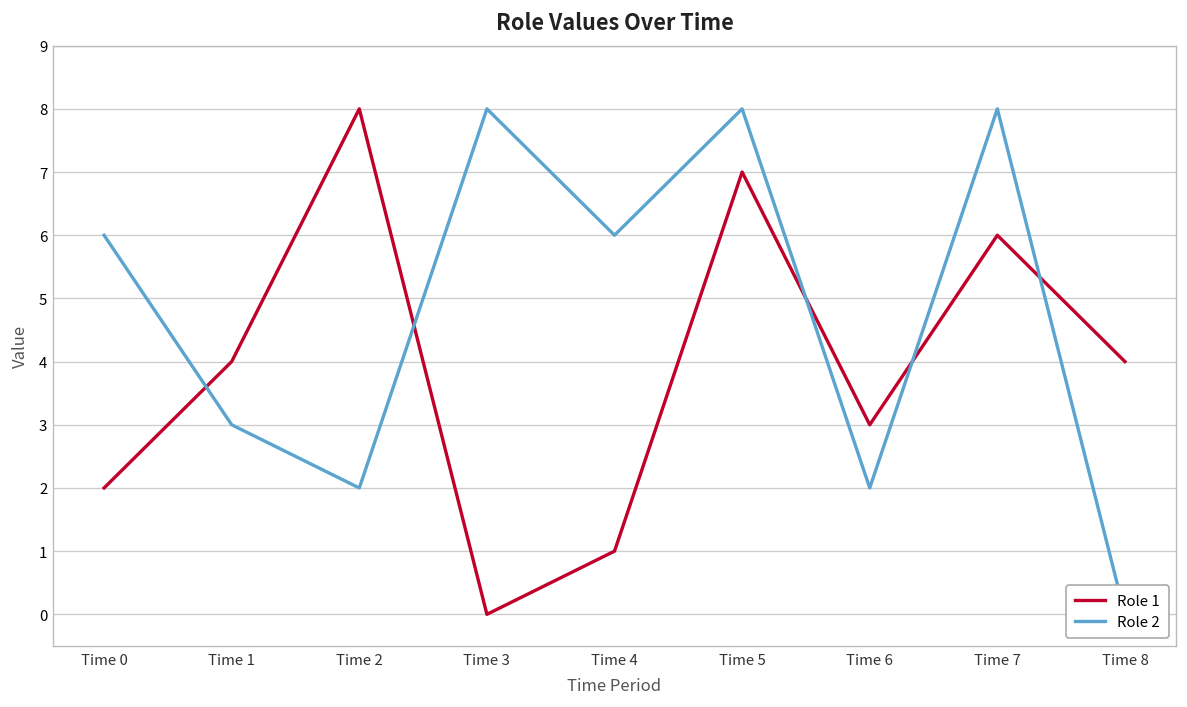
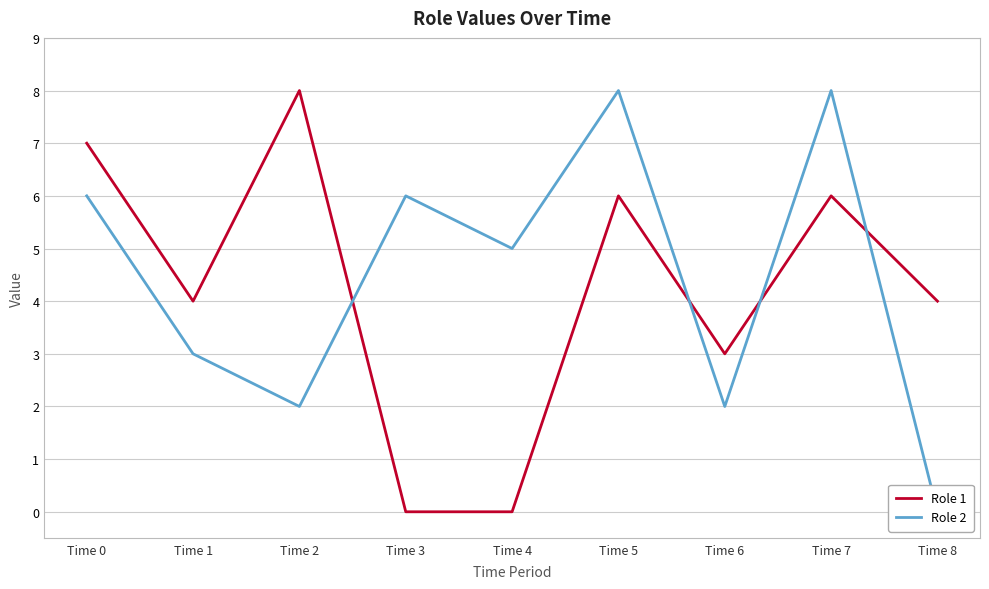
Role 1, Time 0: 2 -> 7
Role 2, Time 3: 8 -> 6
Role 1, Time 4: 1 -> 0
Role 2, Time 4: 6 -> 5
Role 1, Time 5: 7 -> 6
